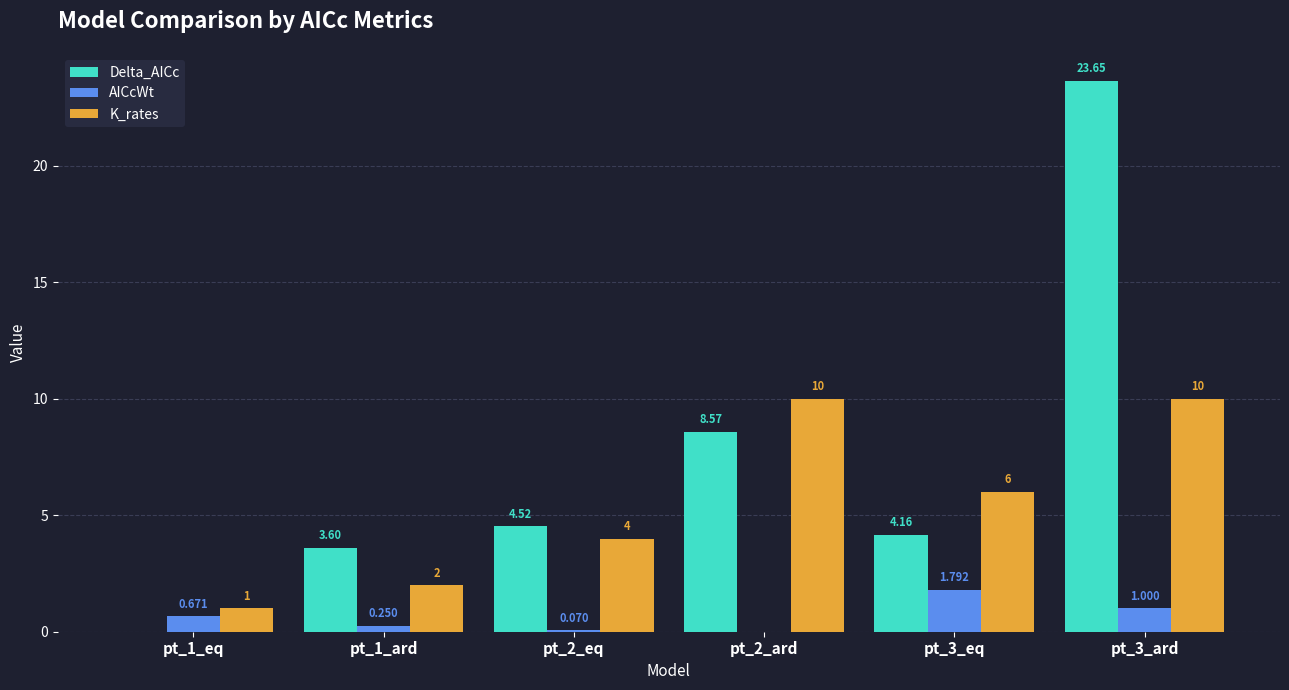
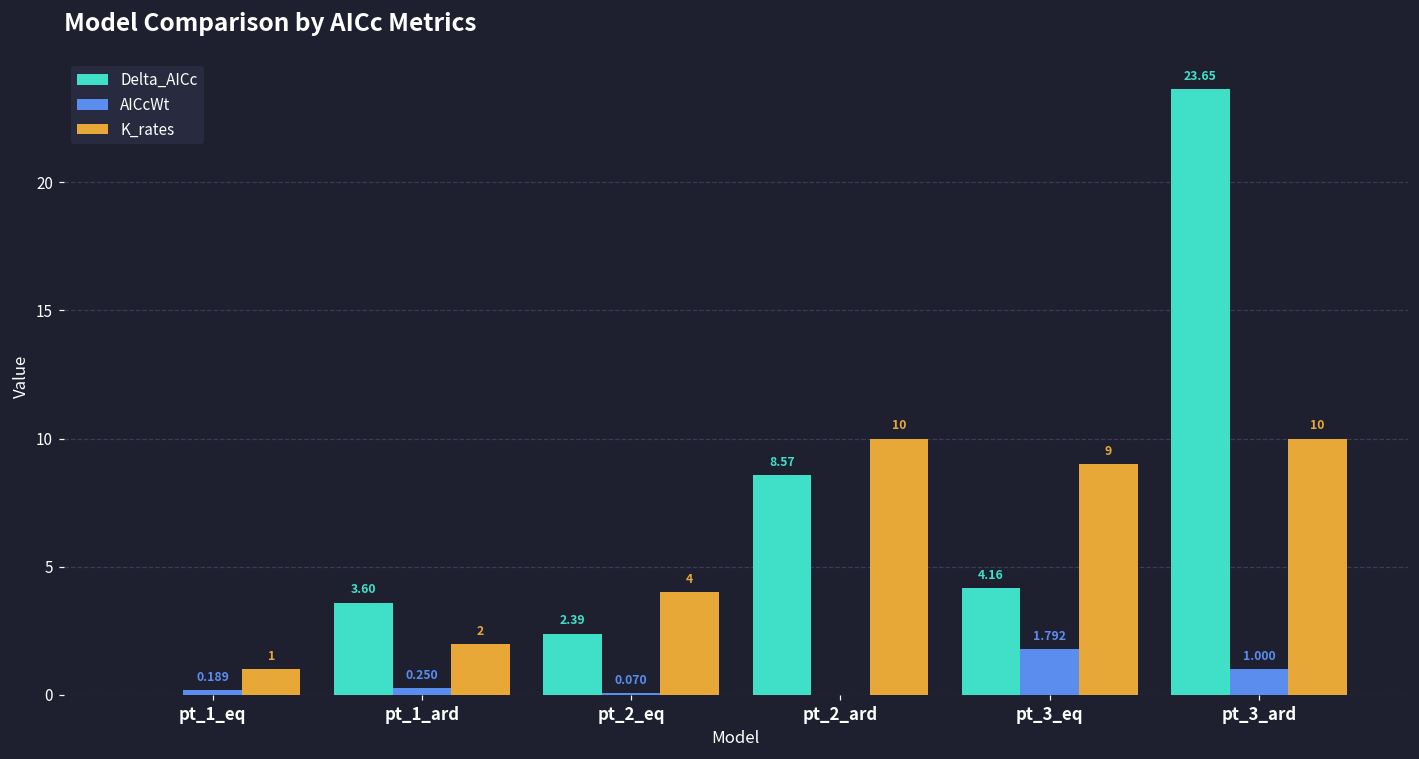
AICcWt, pt_1_eq: 0.671 -> 0.189
Delta_AICc, pt_2_eq: 4.52 -> 2.39
K_rates, pt_3_eq: 6 -> 9
